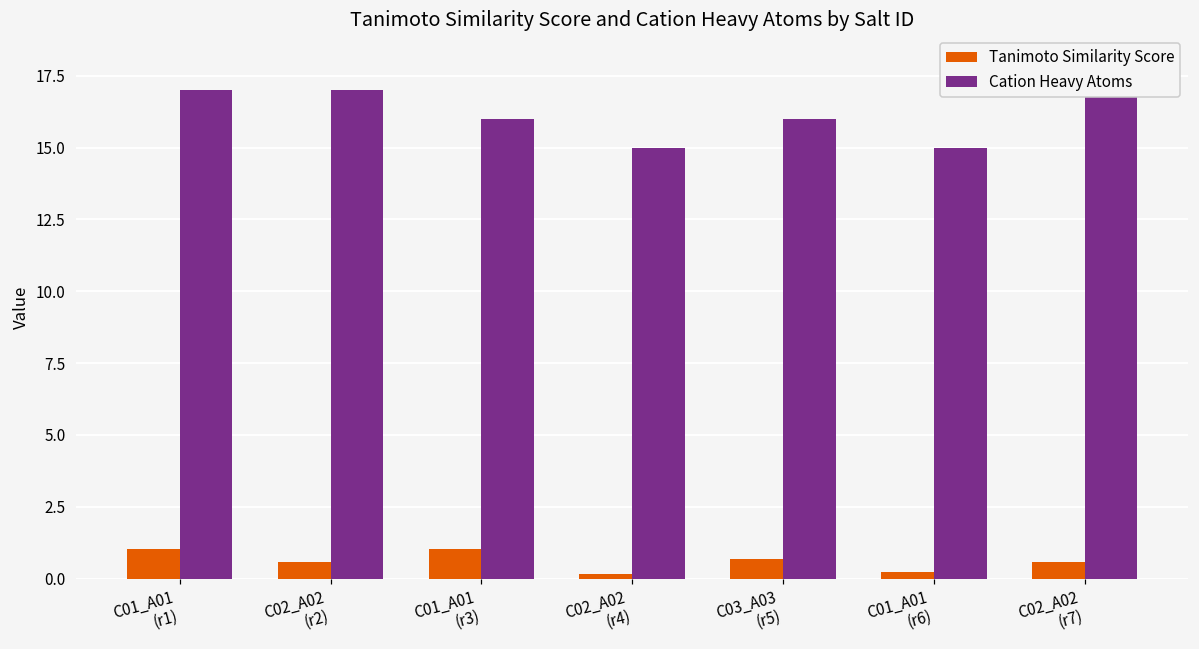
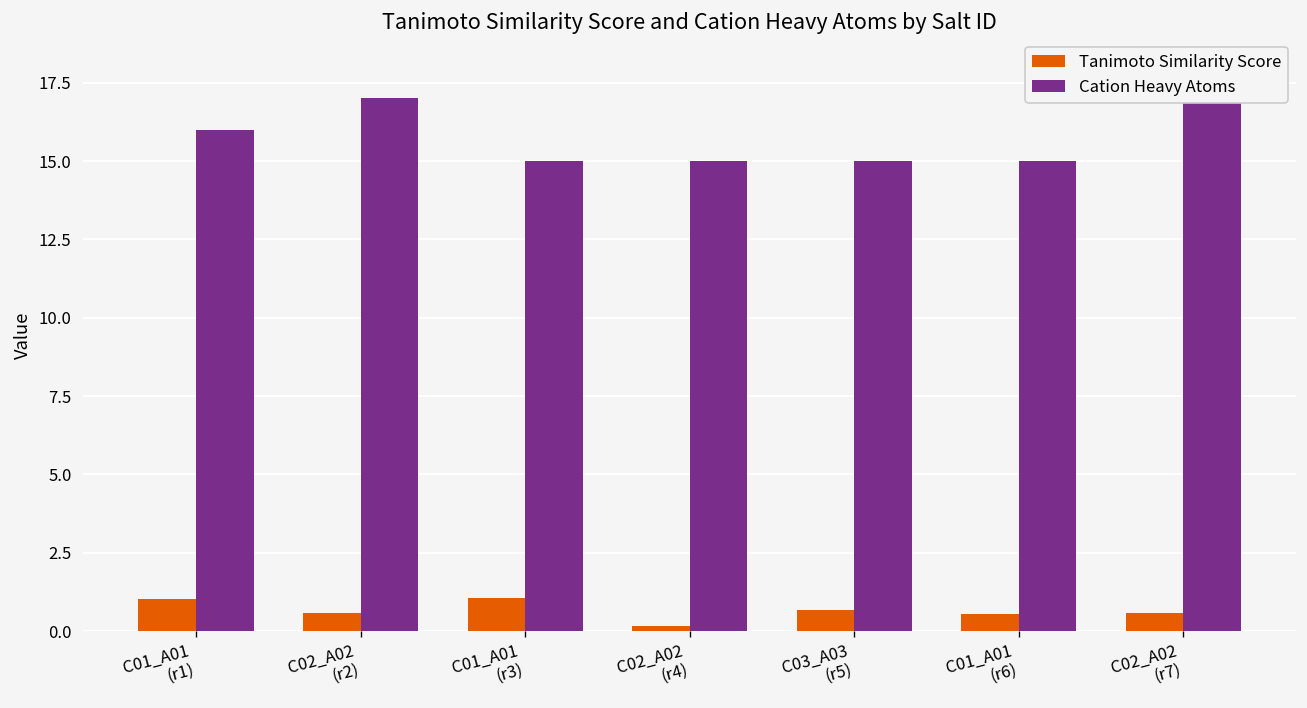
Cation Heavy Atoms, C01_A01 (r1): 17 -> 16
Cation Heavy Atoms, C01_A01 (r3): 16 -> 15
Cation Heavy Atoms, C03_A03 (r5): 16 -> 15
Tanimoto Similarity Score, C01_A01 (r6): 0.2 -> 0.6
